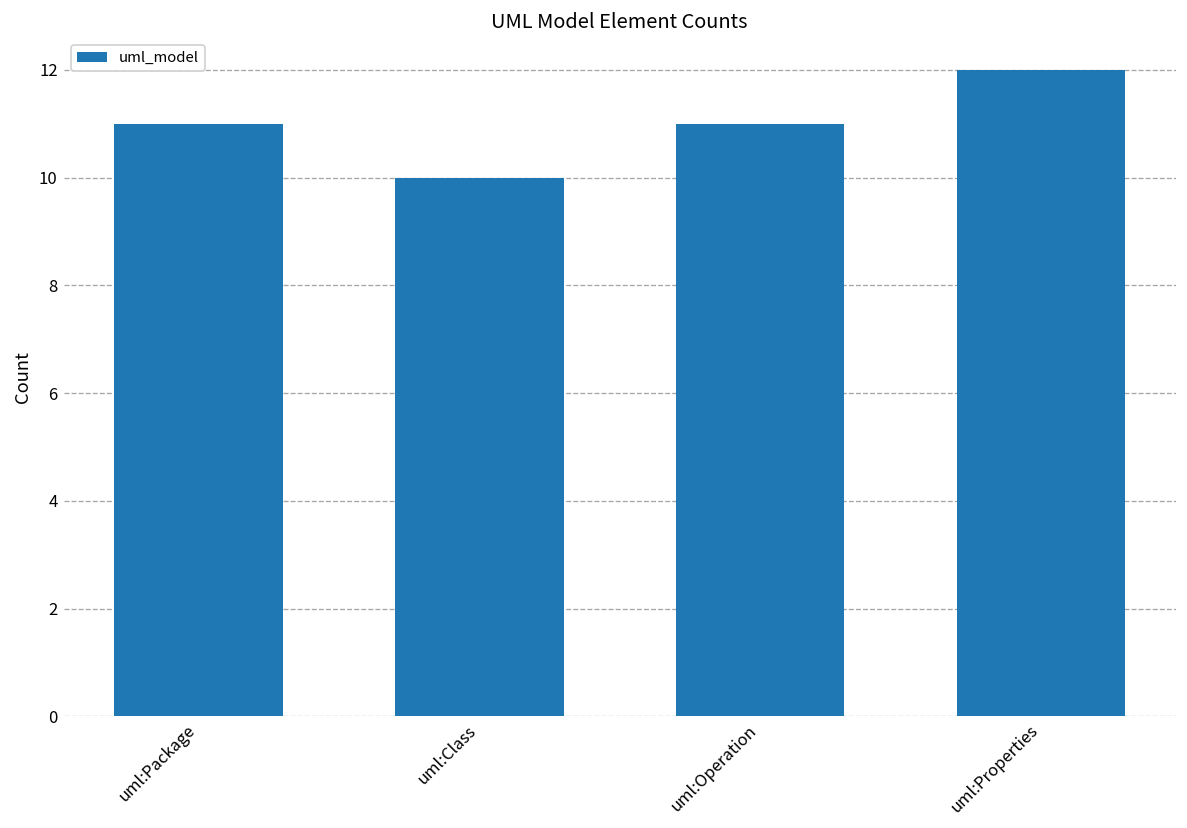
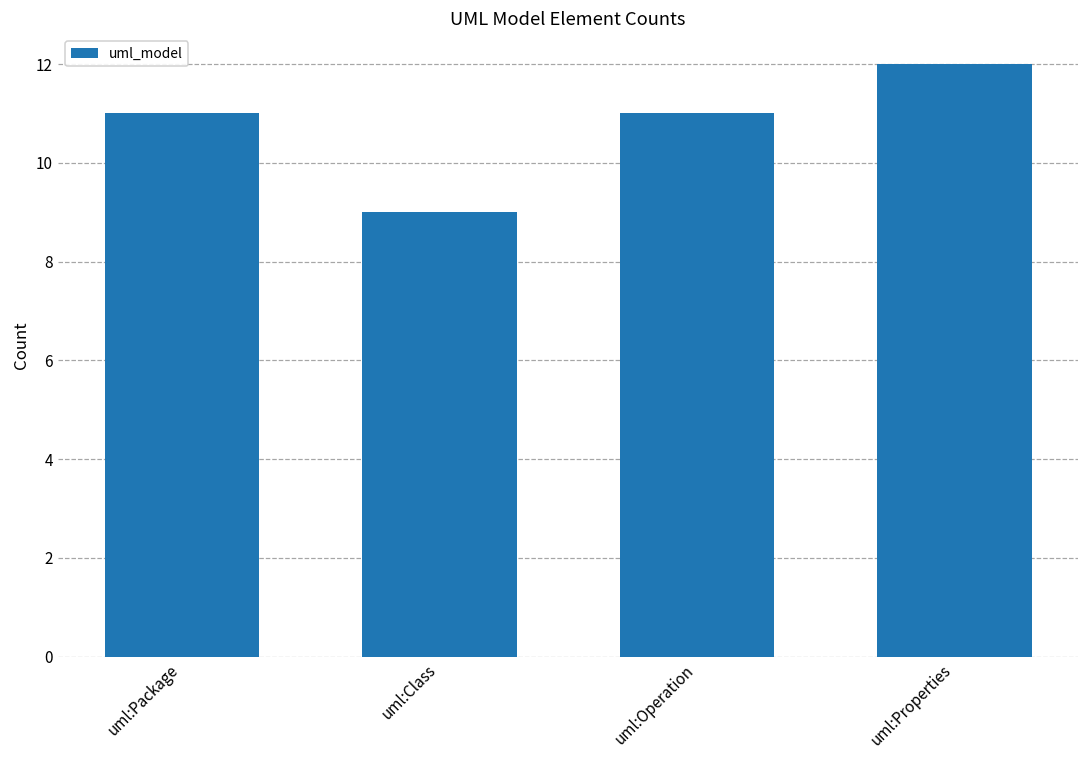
uml:Class: 10 -> 9
